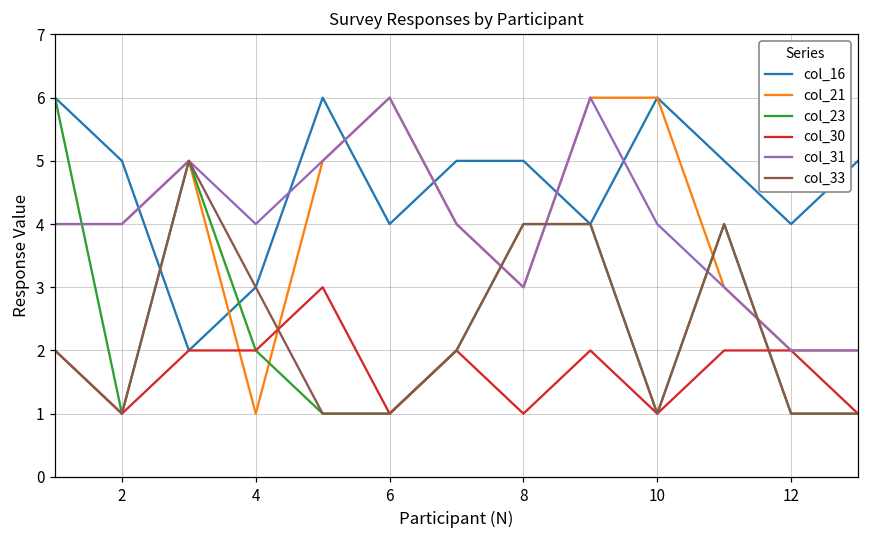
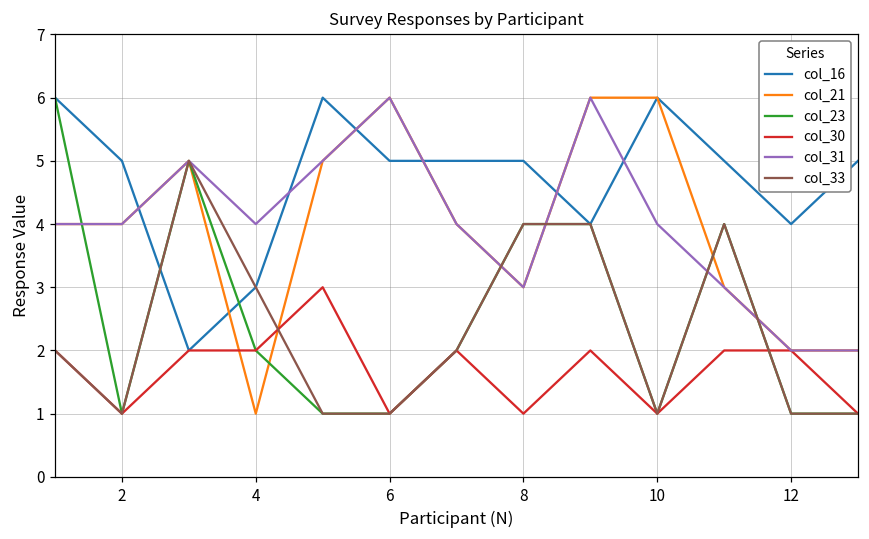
col_16, 6: 4 -> 5
